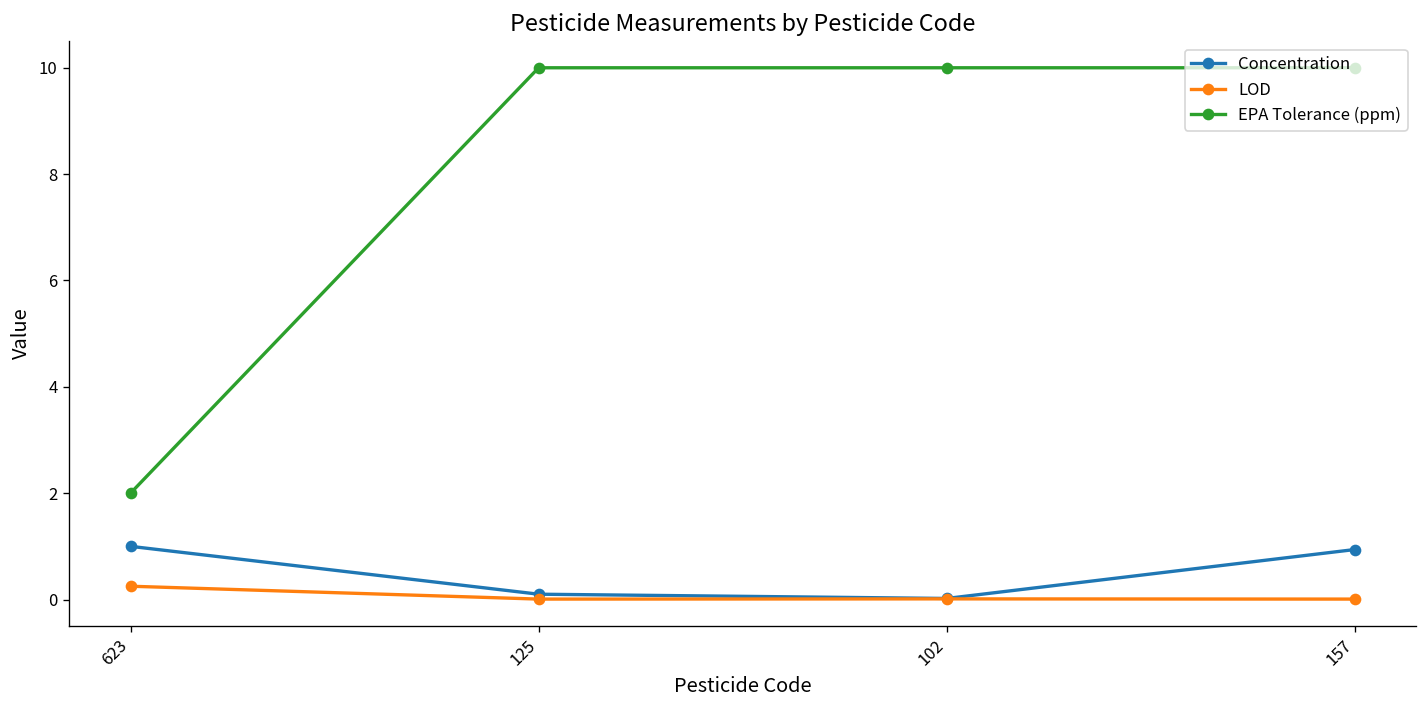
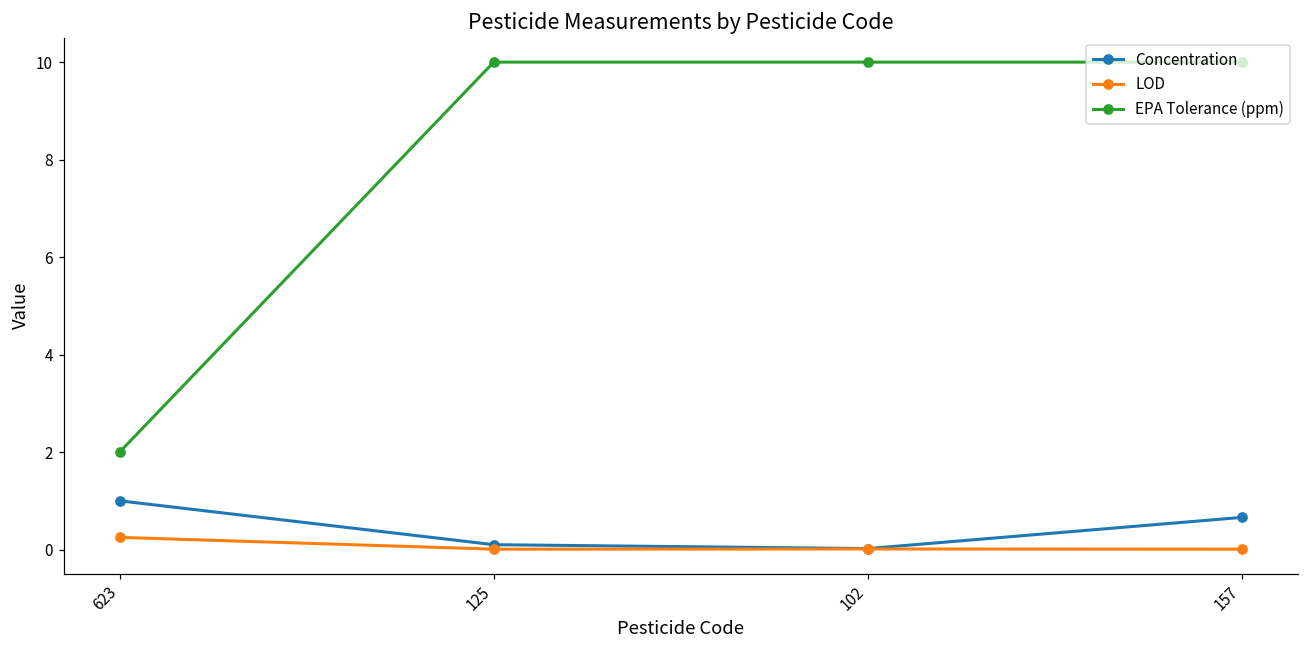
Concentration, 157: 0.9 -> 0.7
